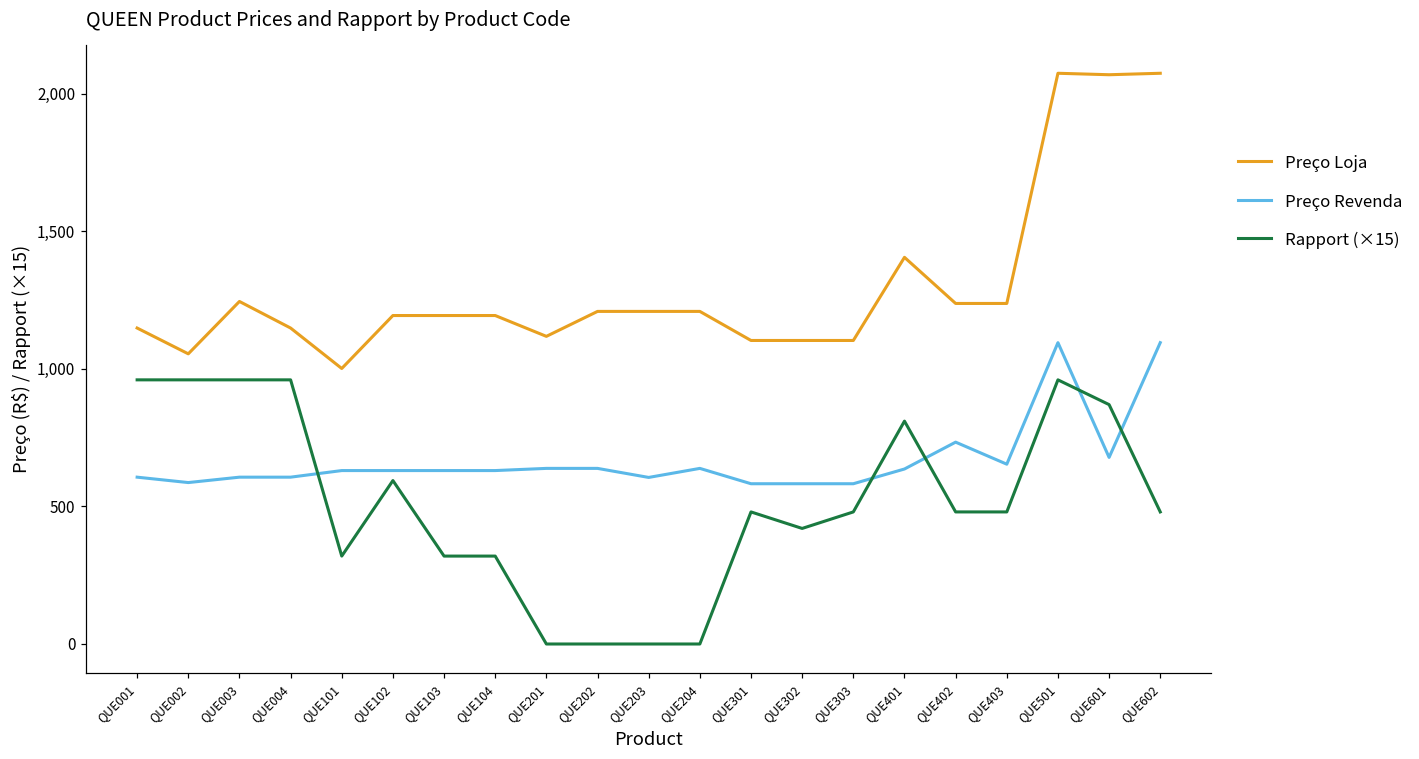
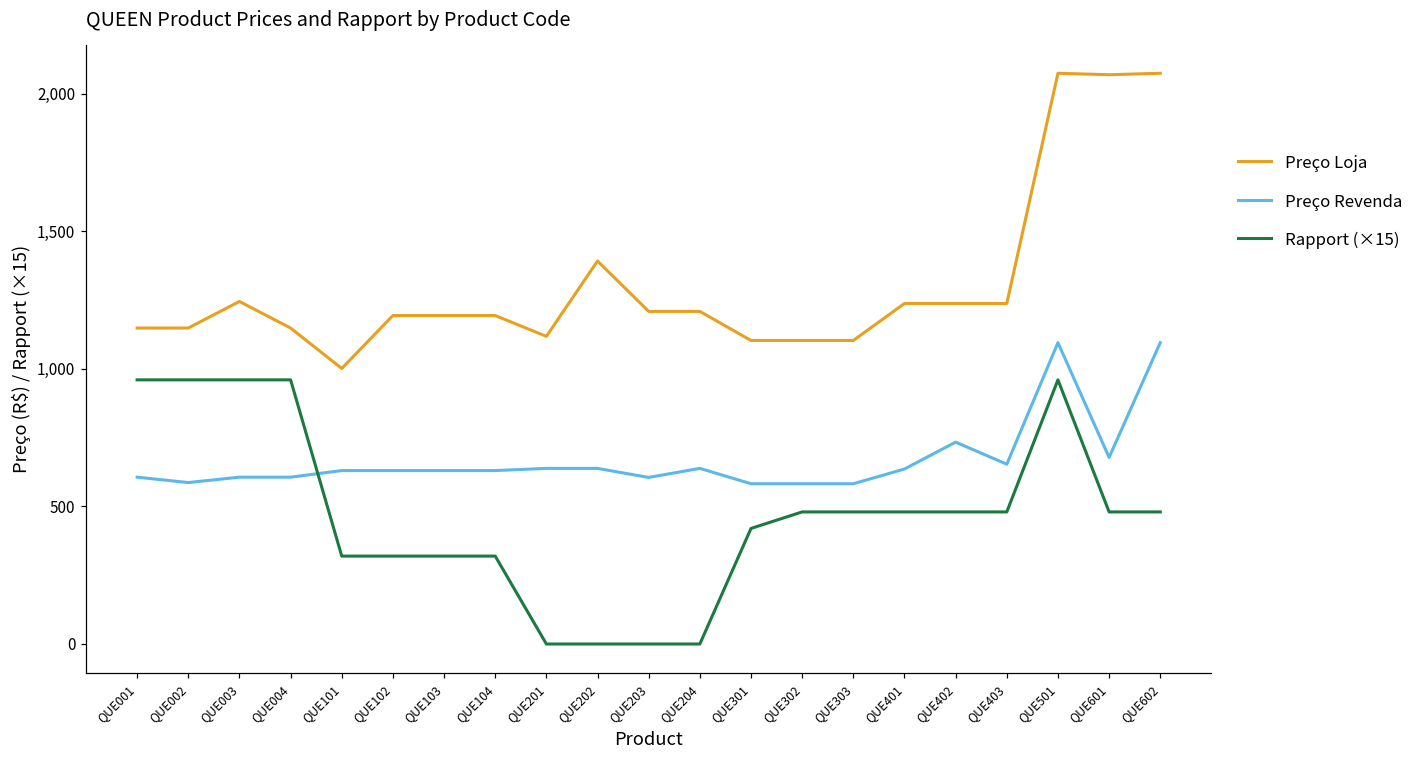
Preço Loja, QUE002: 1,050 -> 1,150
Rapport (×15), QUE102: 590 -> 320
Preço Loja, QUE202: 1,210 -> 1,390
Rapport (×15), QUE301: 480 -> 420
Rapport (×15), QUE302: 420 -> 480
Preço Loja, QUE401: 1,410 -> 1,240
Rapport (×15), QUE401: 810 -> 480
Rapport (×15), QUE601: 870 -> 480
